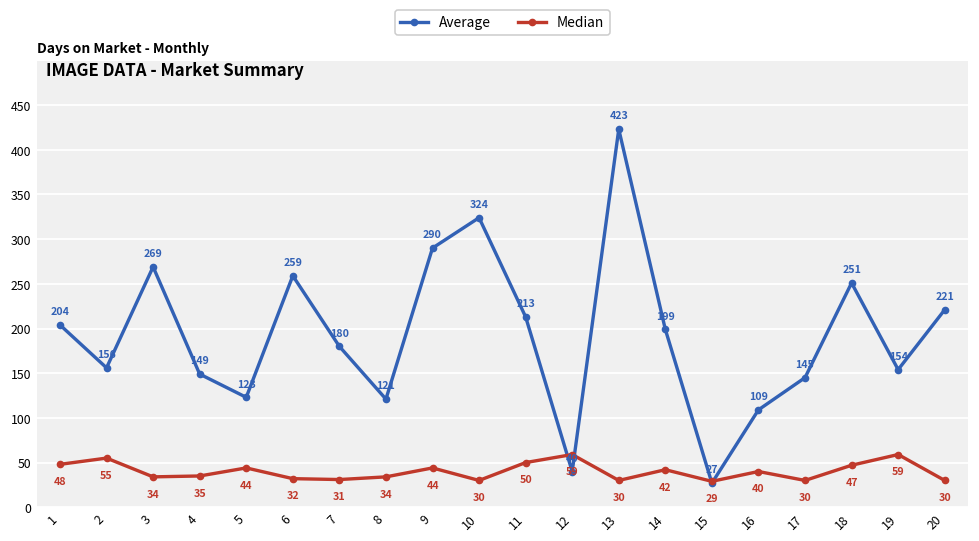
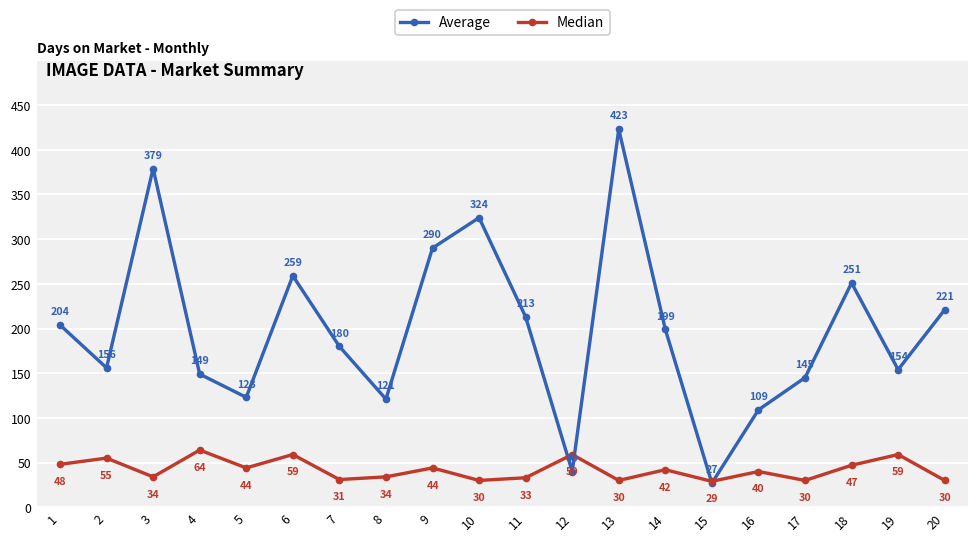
Average, 3: 269 -> 379
Median, 4: 35 -> 64
Median, 6: 32 -> 59
Median, 11: 50 -> 33
